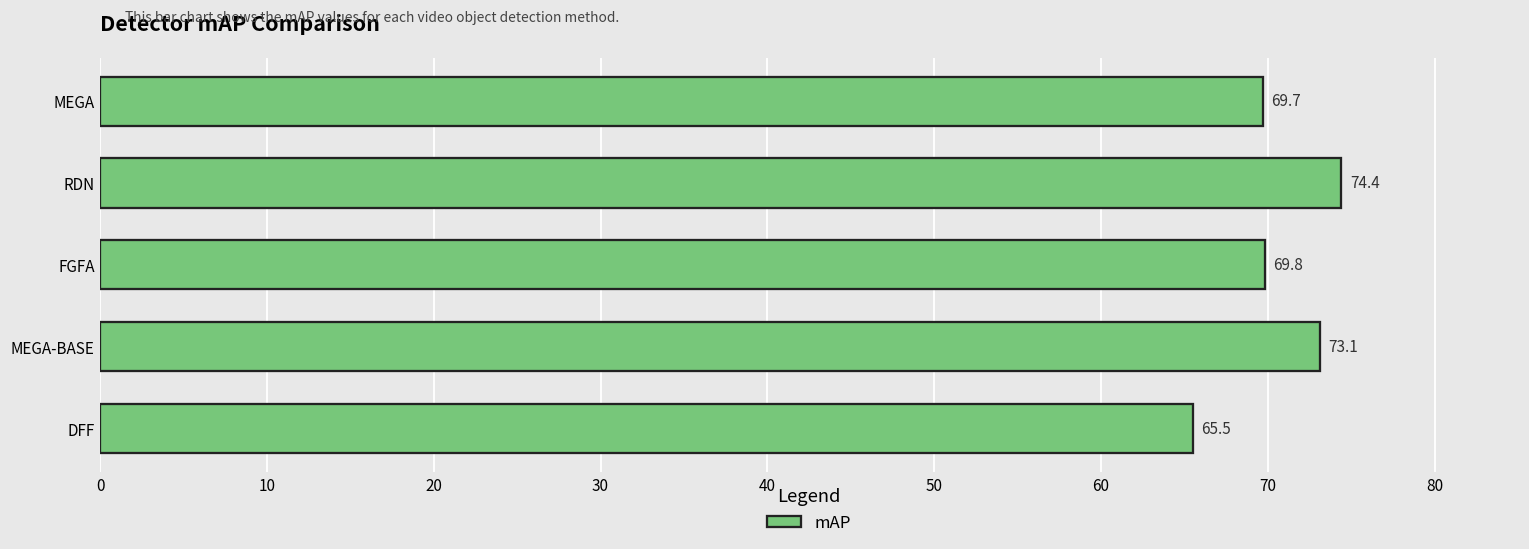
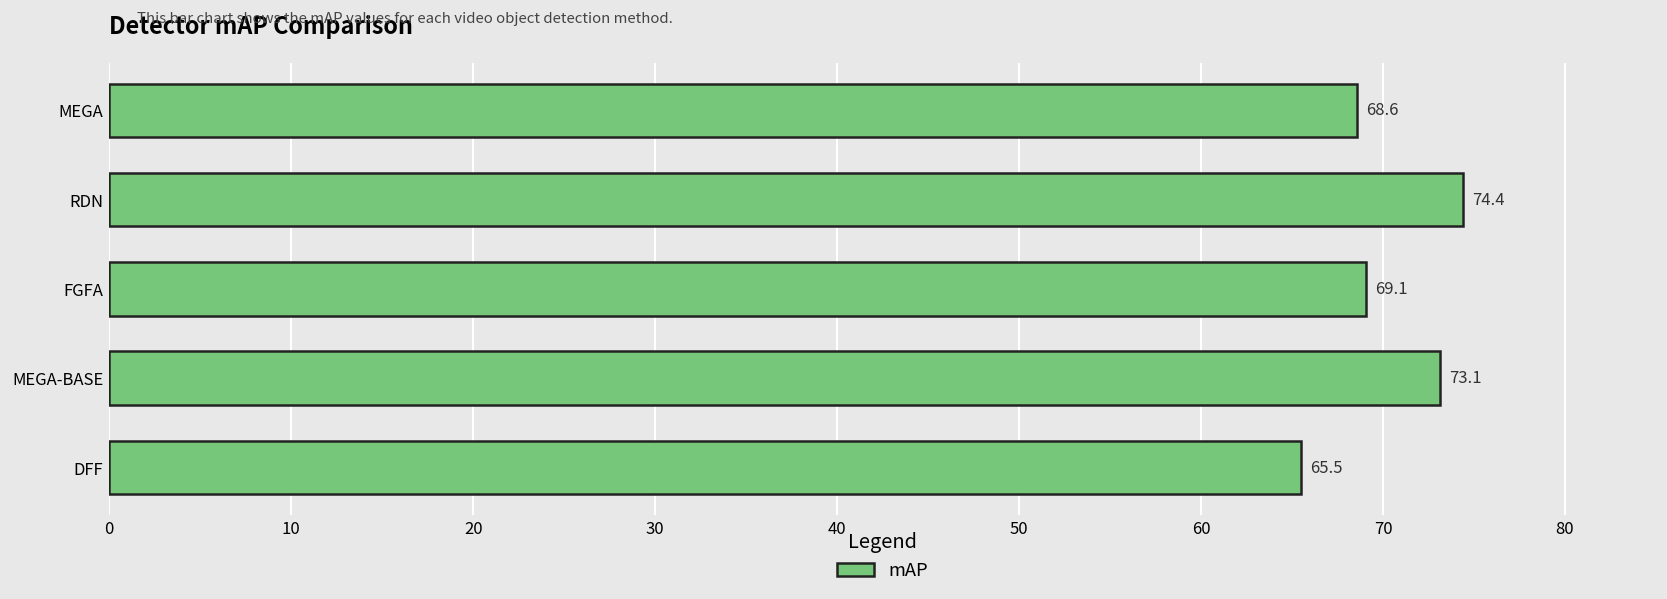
MEGA: 69.7 -> 68.6
FGFA: 69.8 -> 69.1
